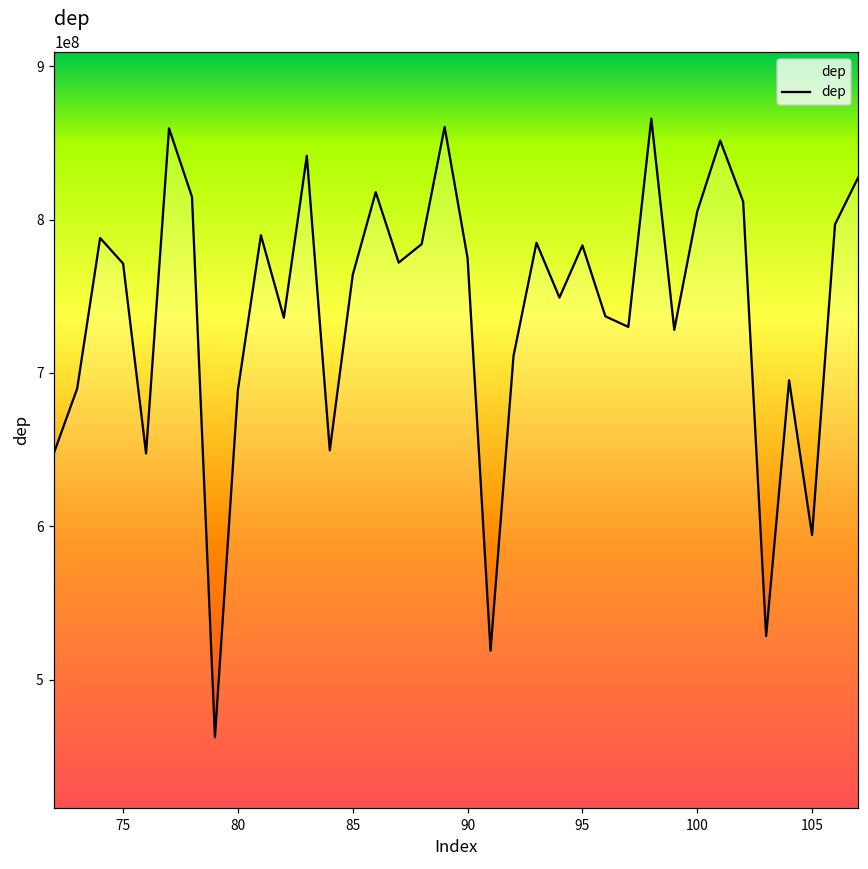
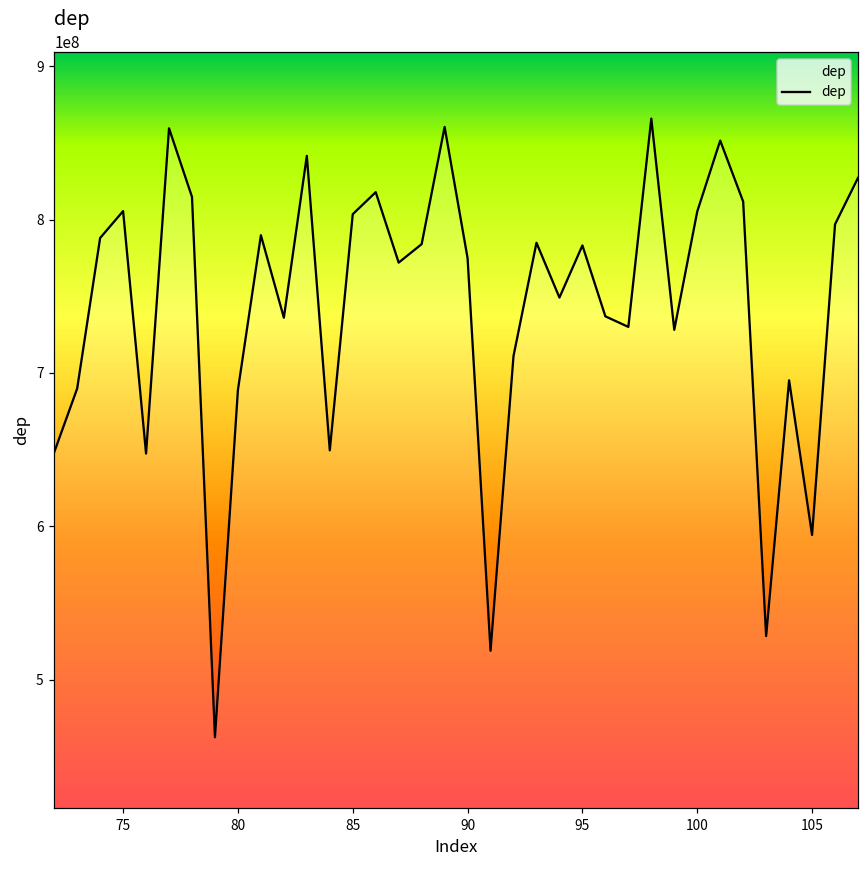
75: 771000000 -> 805000000
85: 764000000 -> 803000000
